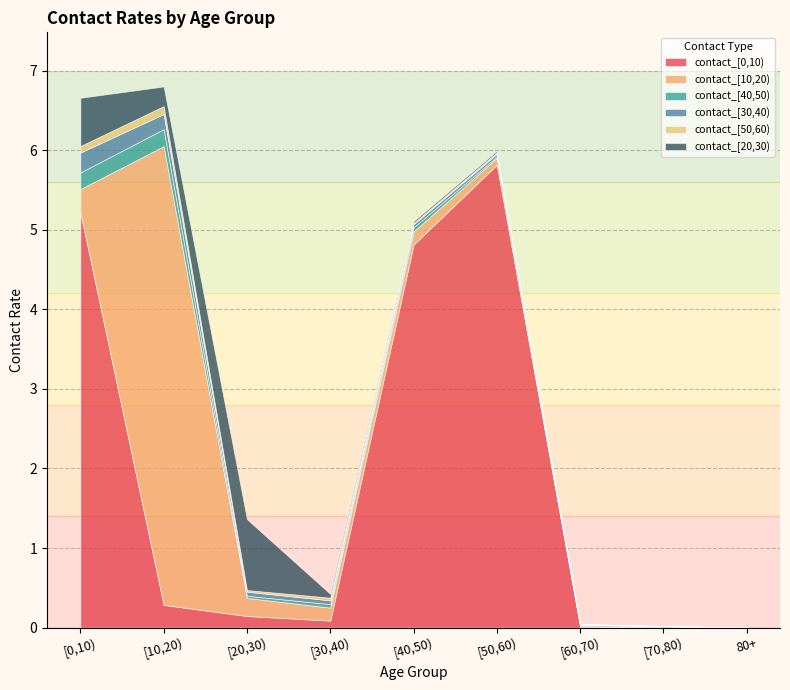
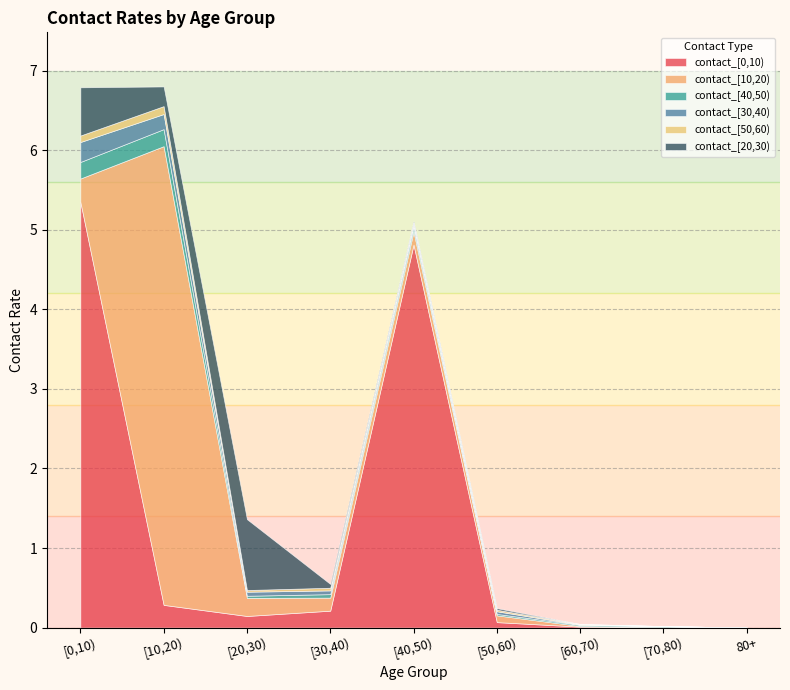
contact_[0,10), [0,10): 5.2 -> 5.4
contact_[0,10), [30,40): 0.1 -> 0.2
contact_[0,10), [50,60): 5.8 -> 0.1
